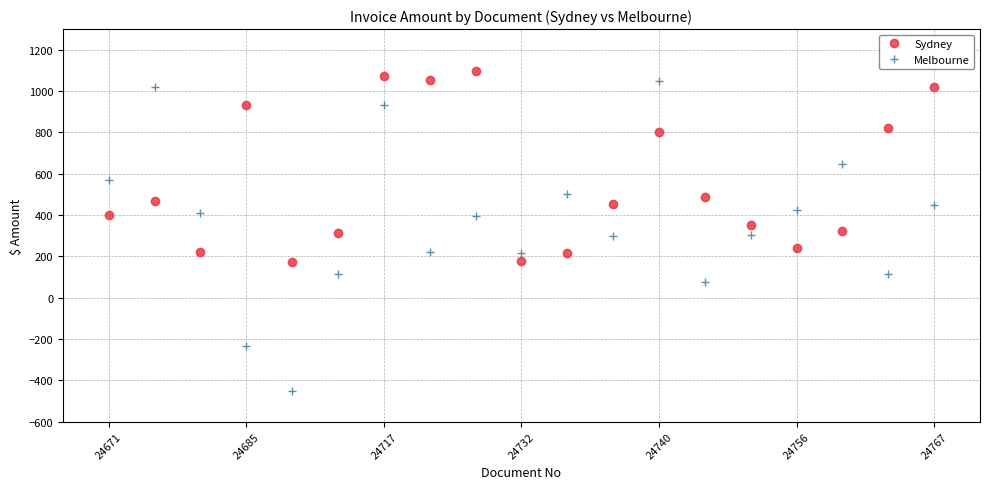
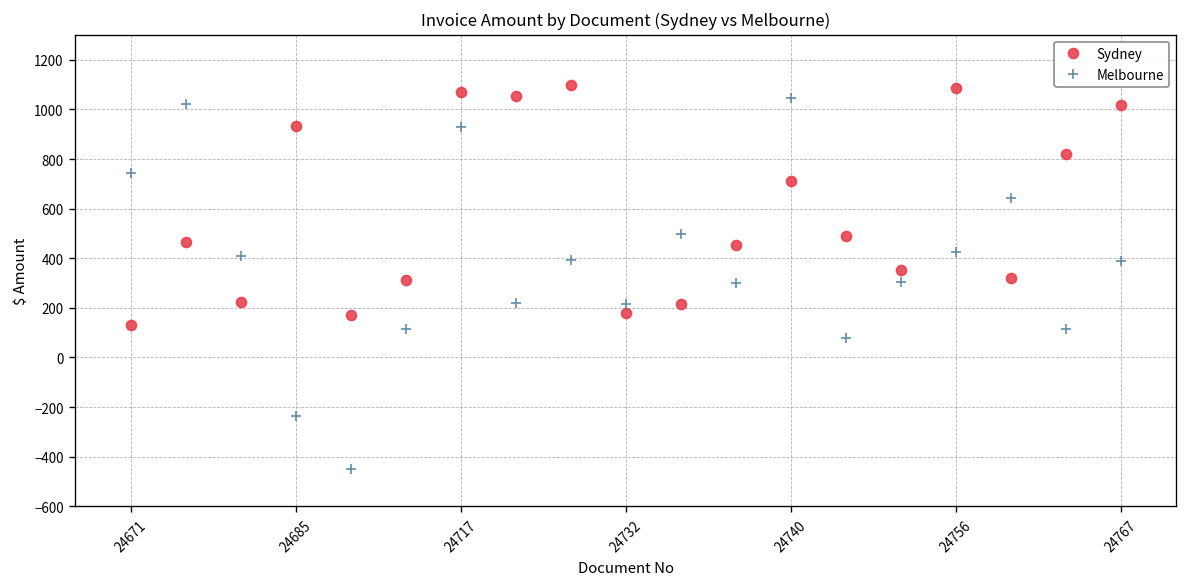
Sydney, 24671: 400 -> 130
Melbourne, 24671: 570 -> 740
Sydney, 24740: 800 -> 710
Sydney, 24756: 240 -> 1090
Melbourne, 24767: 450 -> 390
